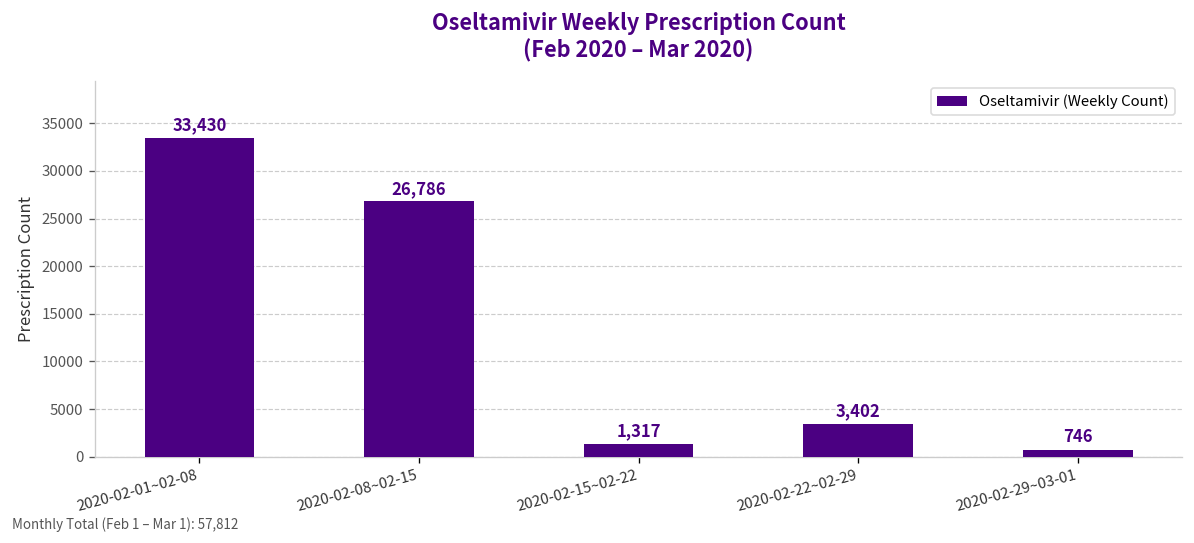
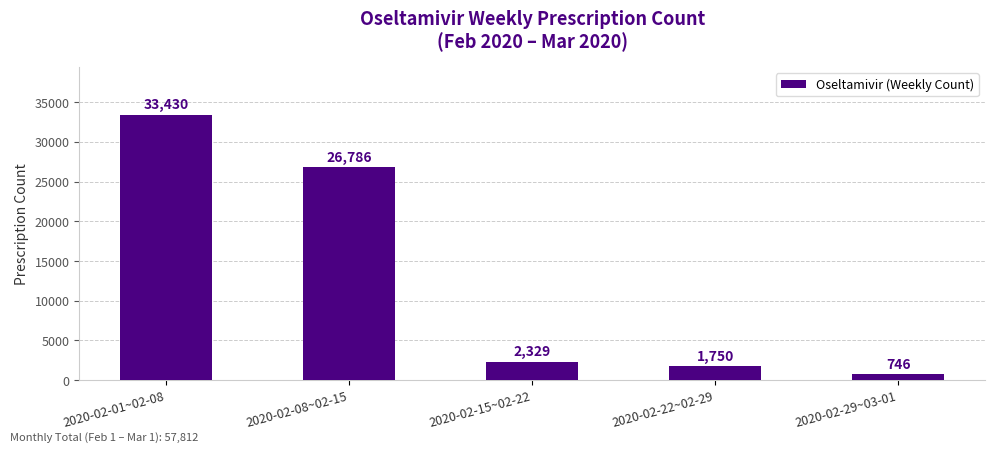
2020-02-15~02-22: 1,317 -> 2,329
2020-02-22~02-29: 3,402 -> 1,750
